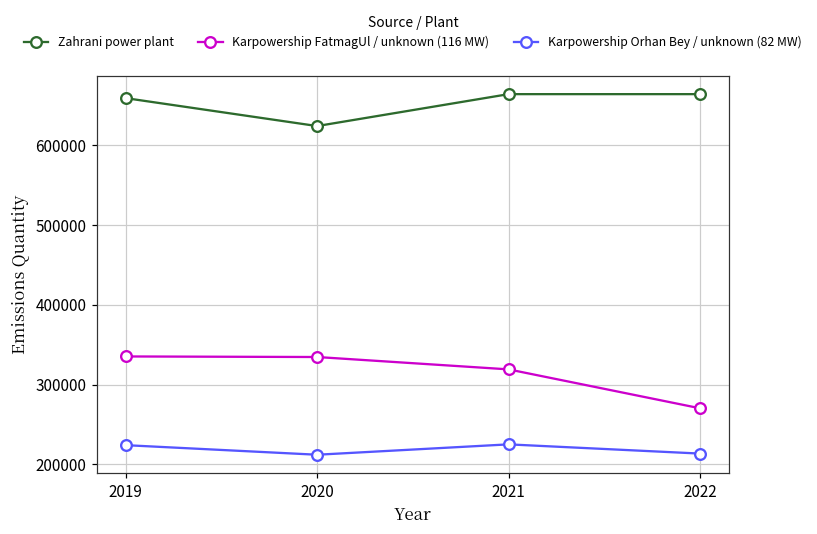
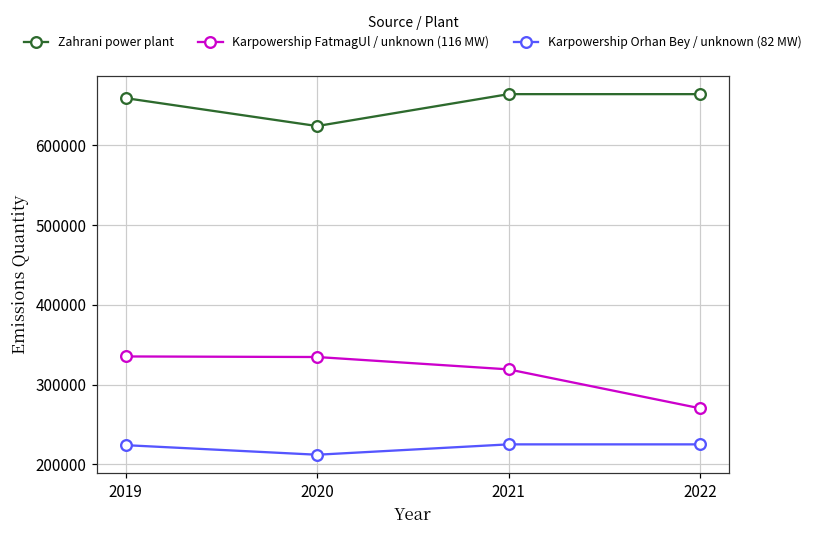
Karpowership Orhan Bey / unknown (82 MW), 2022: 210000 -> 230000
